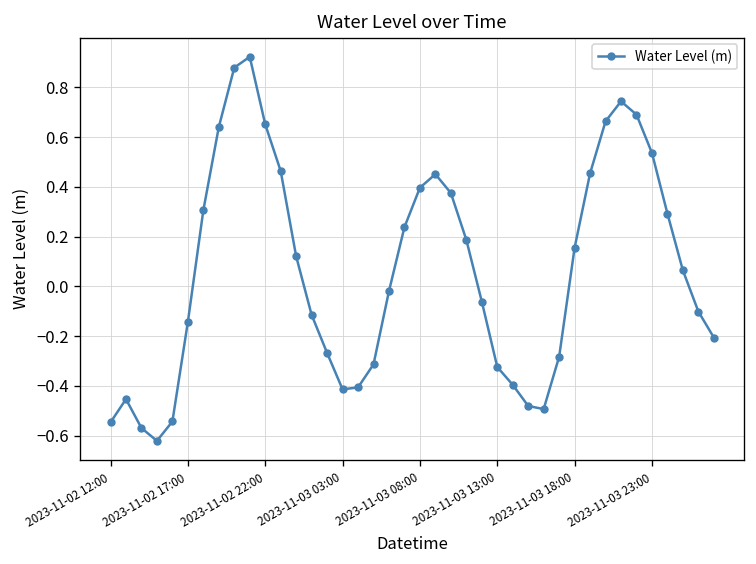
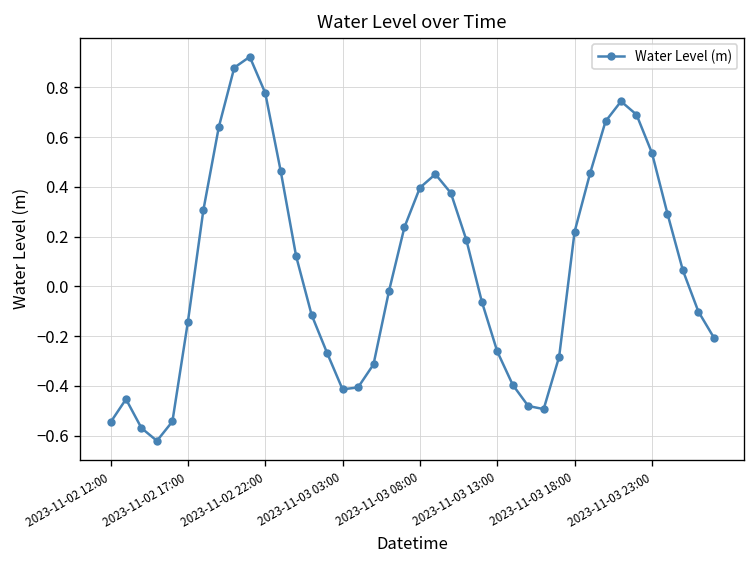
2023-11-02 22:00: 0.65 -> 0.78
2023-11-03 13:00: -0.32 -> -0.26
2023-11-03 18:00: 0.15 -> 0.22
